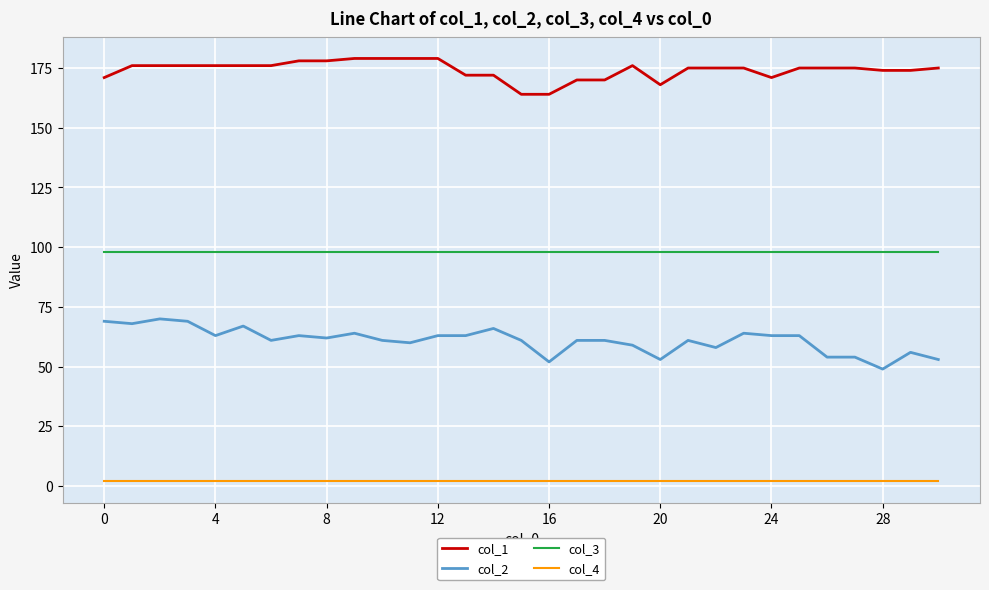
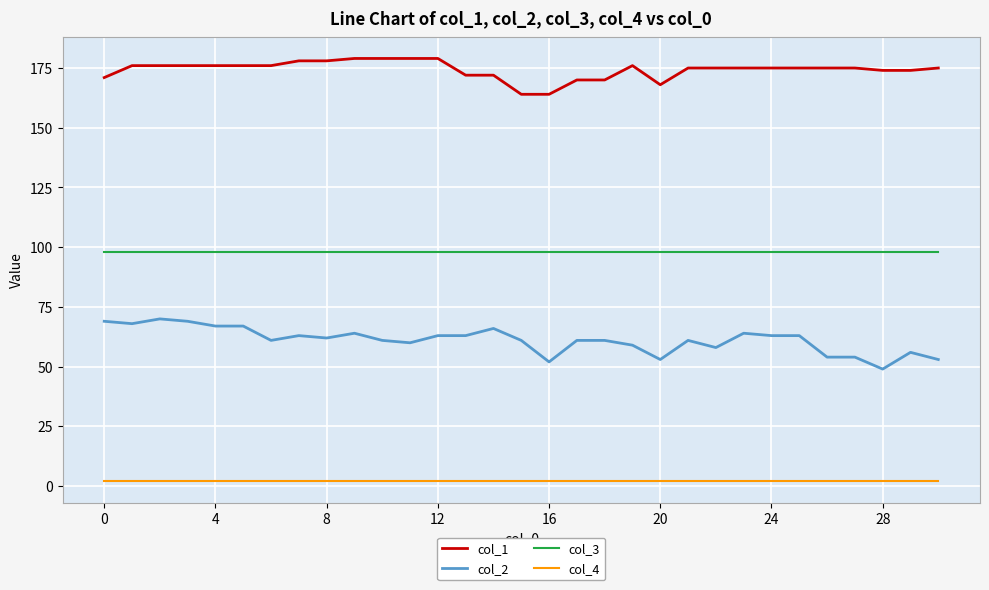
col_2, 4: 63 -> 67
col_1, 24: 171 -> 175
